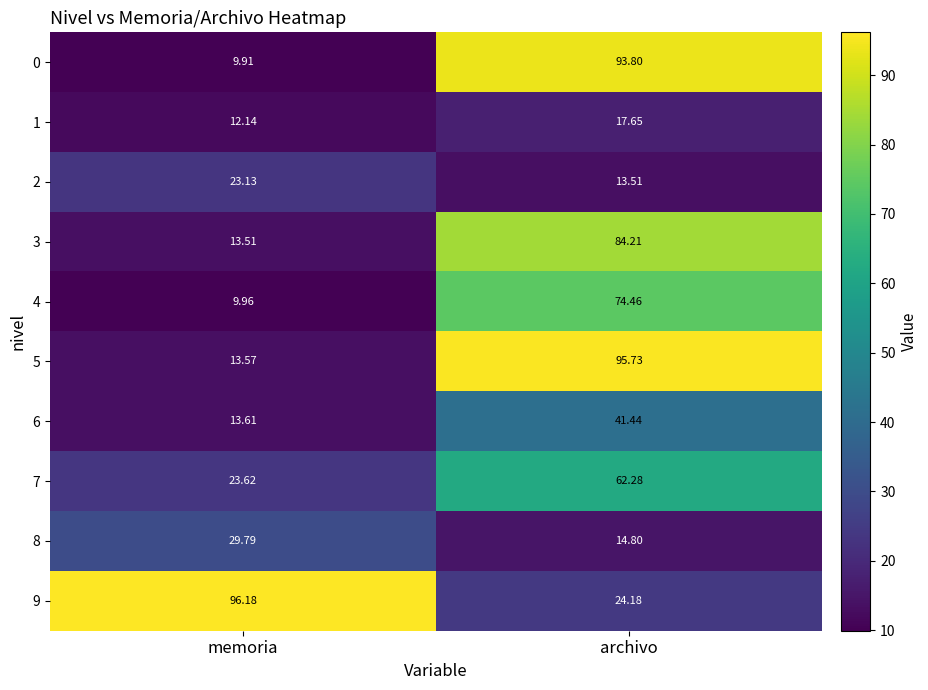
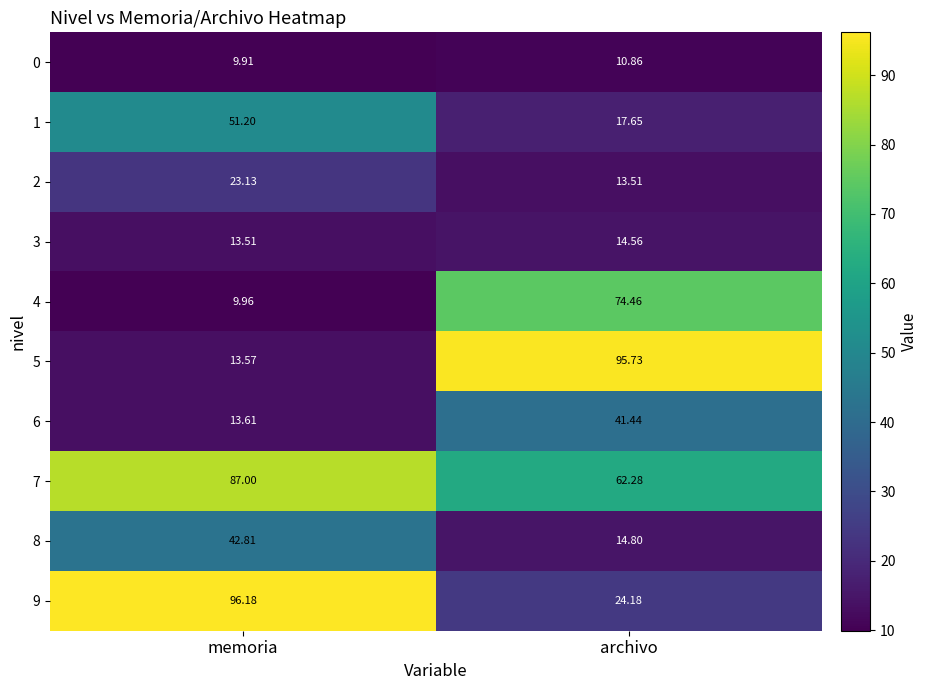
0, archivo: 93.80 -> 10.86
1, memoria: 12.14 -> 51.20
3, archivo: 84.21 -> 14.56
7, memoria: 23.62 -> 87.00
8, memoria: 29.79 -> 42.81
